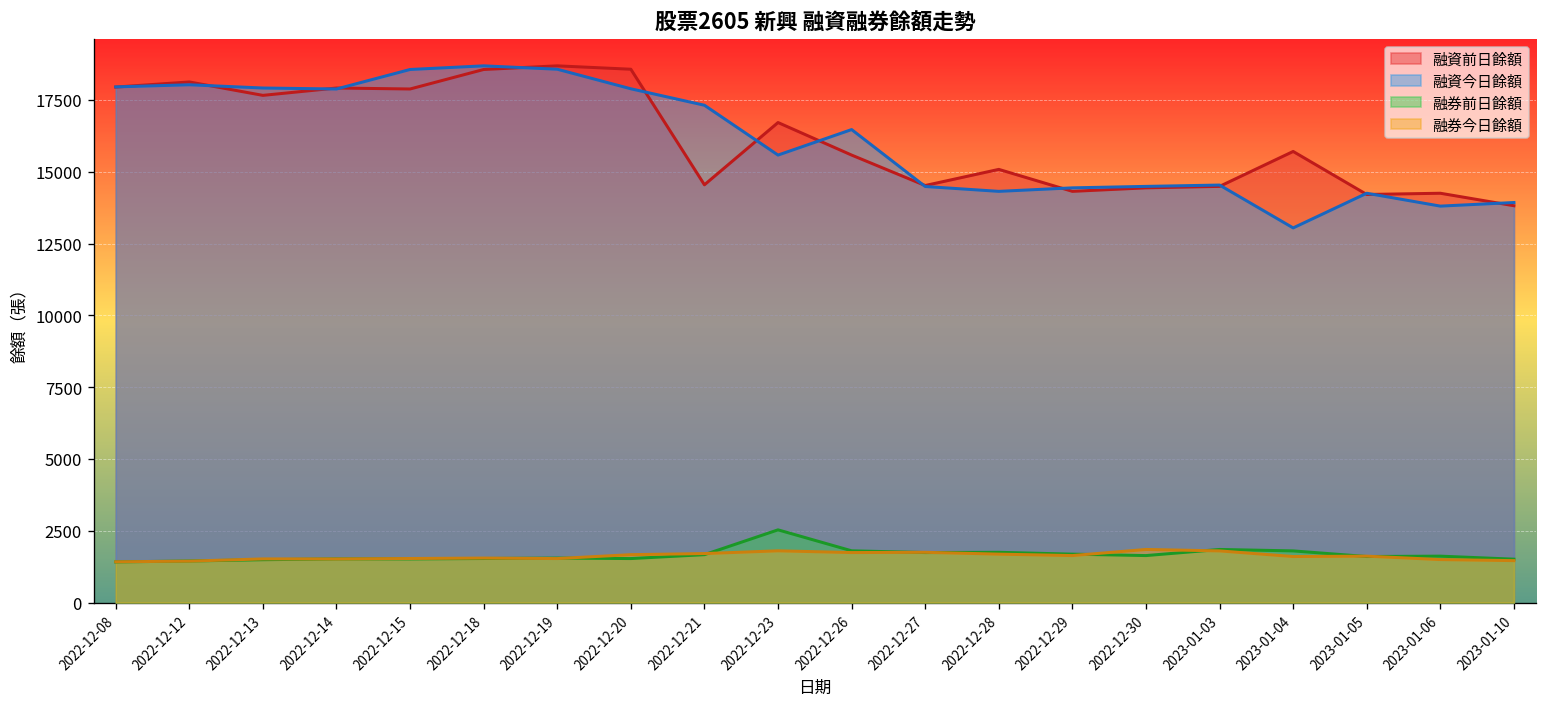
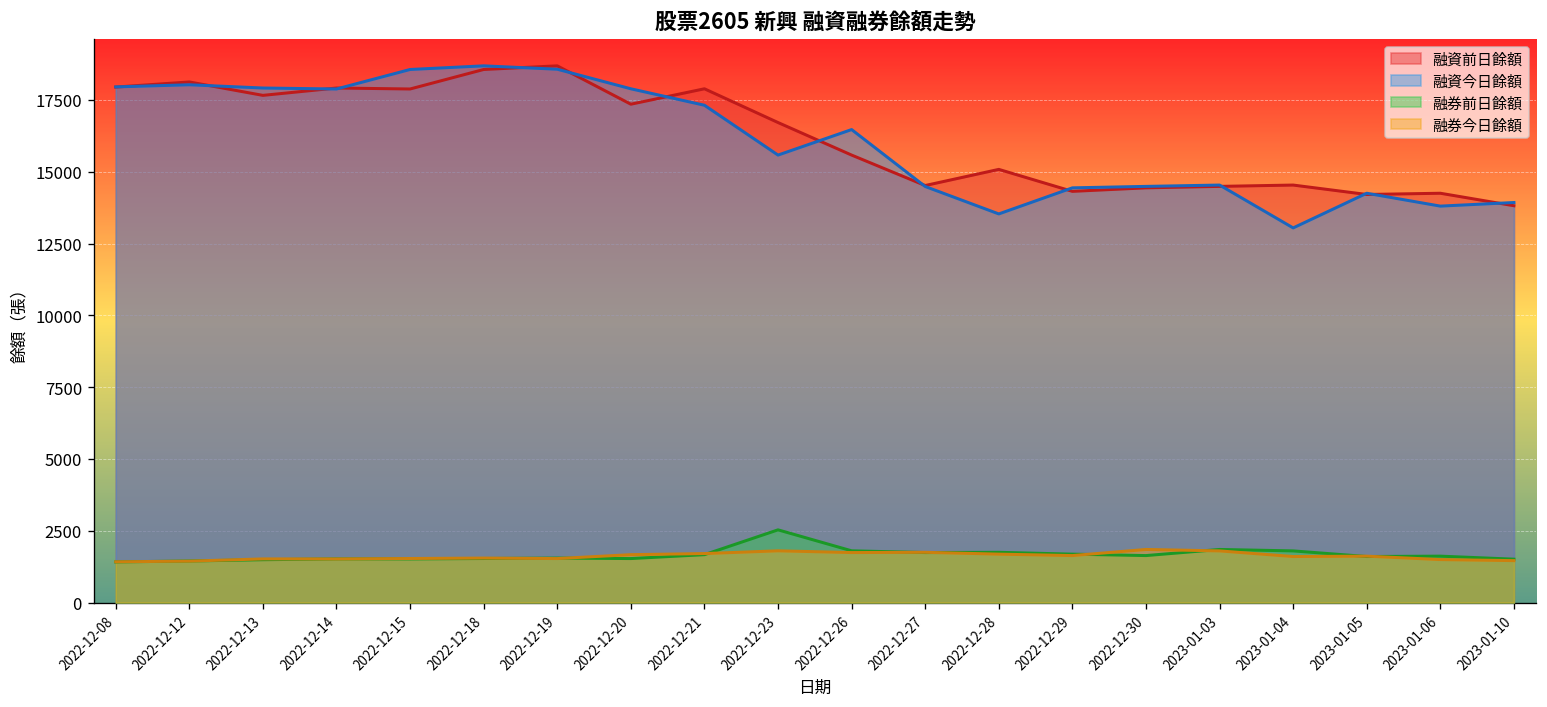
融資前日餘額, 2022-12-20: 18600 -> 17400
融資前日餘額, 2022-12-21: 14500 -> 17900
融資今日餘額, 2022-12-28: 14300 -> 13500
融資前日餘額, 2023-01-04: 15700 -> 14500
